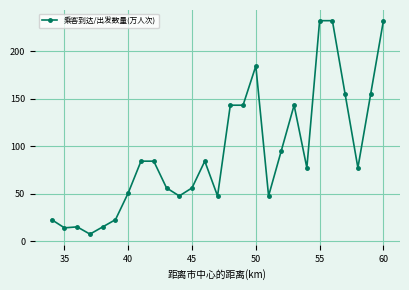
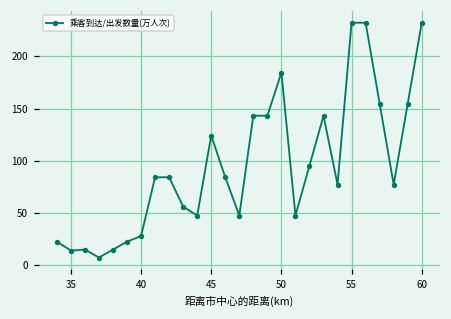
40: 50 -> 30
45: 60 -> 120
